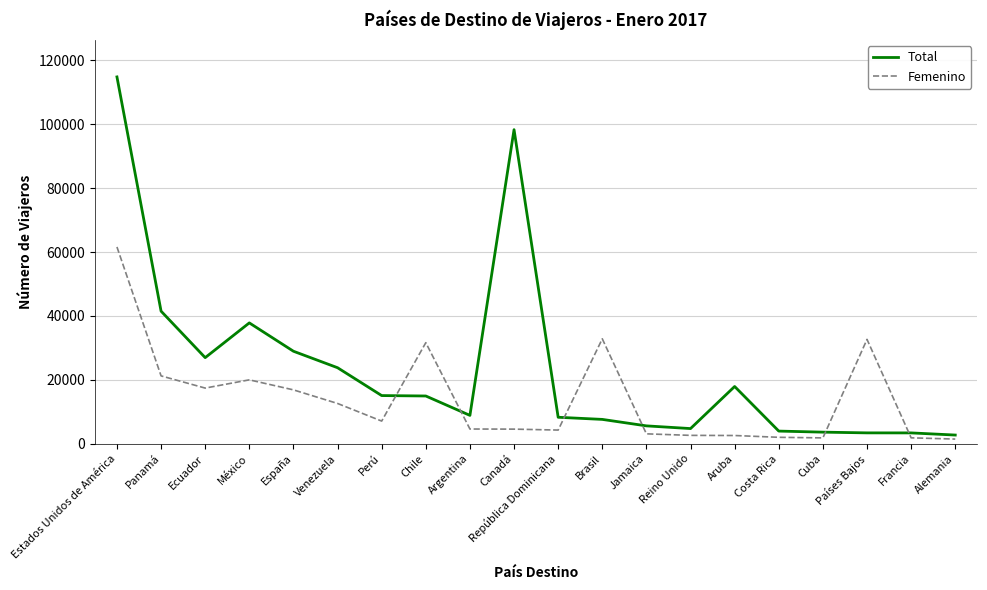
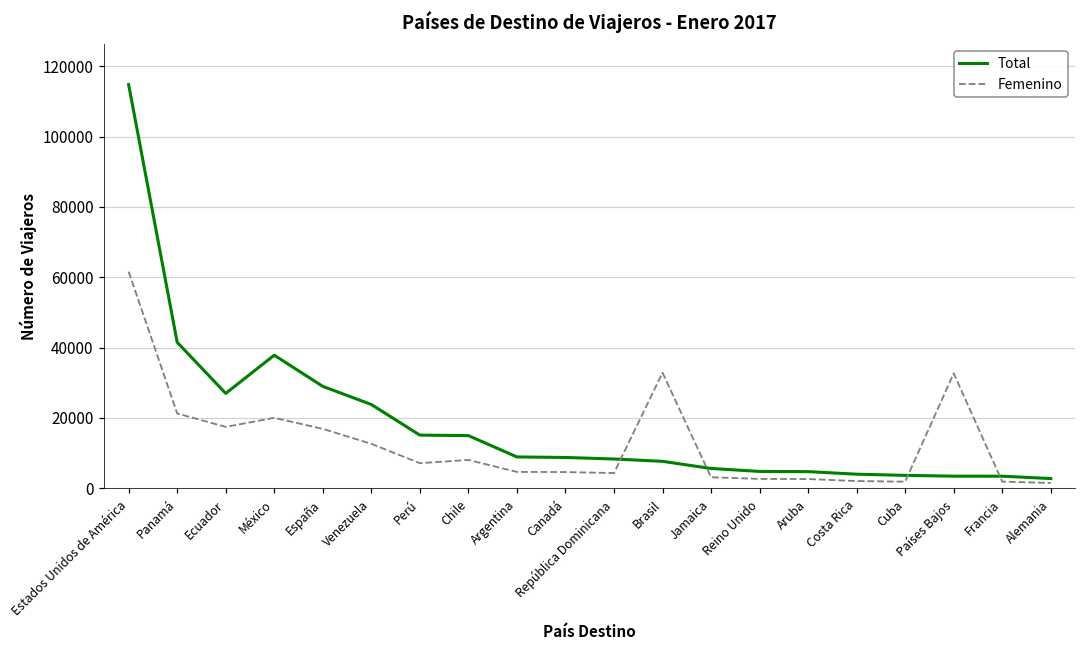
Femenino, Chile: 32000 -> 8000
Total, Canadá: 98000 -> 9000
Total, Aruba: 18000 -> 5000
